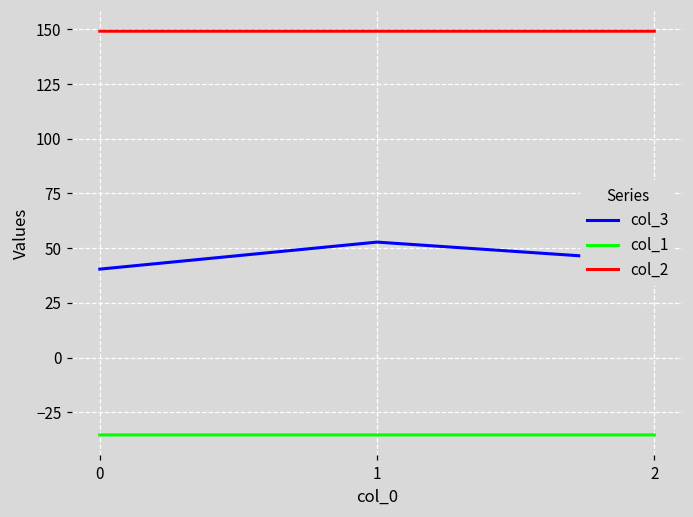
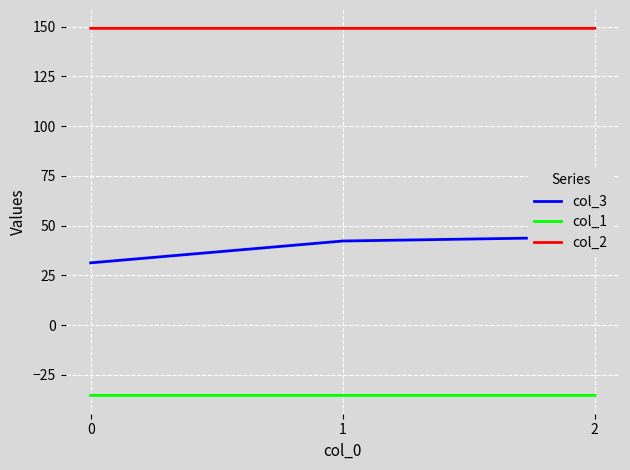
col_3, 0: 40 -> 31
col_3, 1: 53 -> 42
